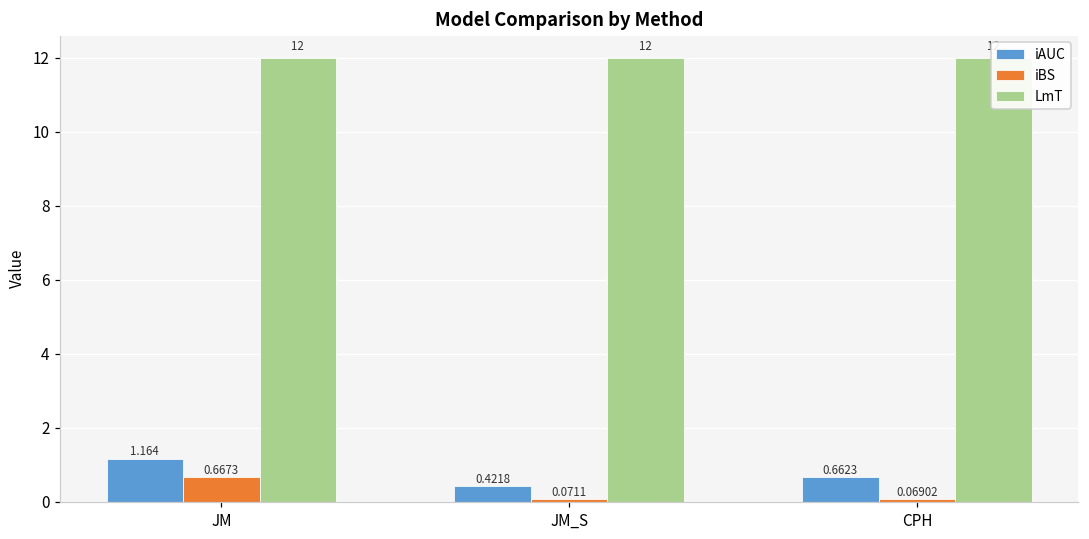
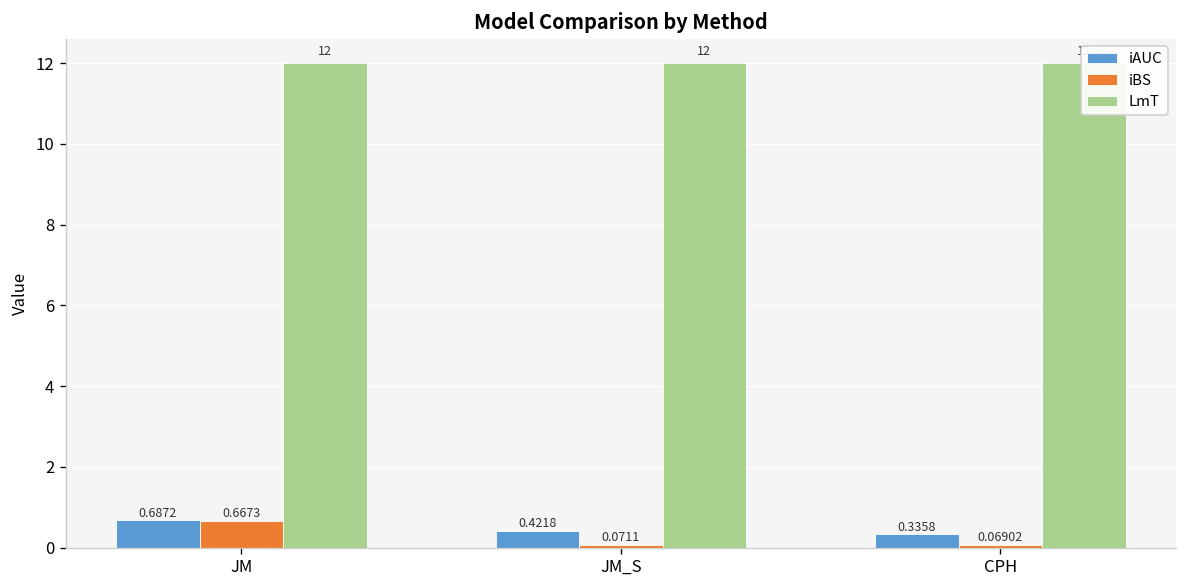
iAUC, JM: 1.164 -> 0.6872
iAUC, CPH: 0.6623 -> 0.3358
